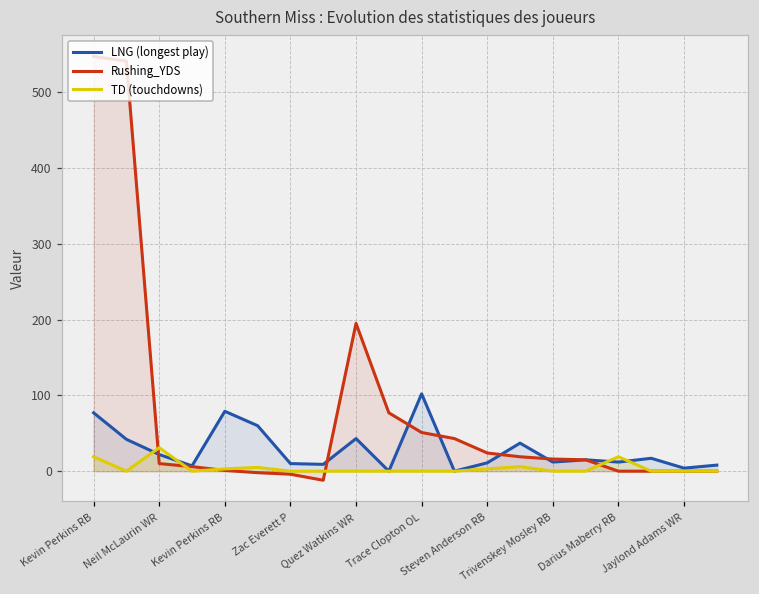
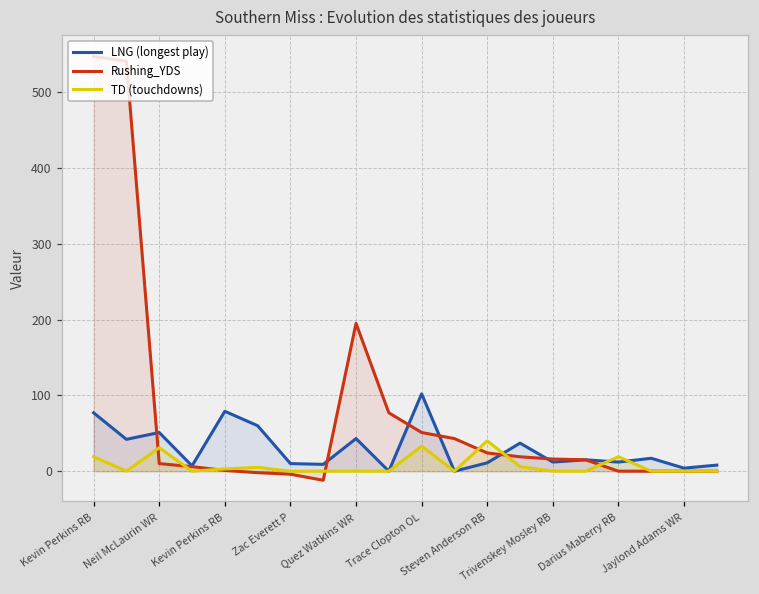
LNG (longest play), Neil McLaurin WR: 20 -> 50
TD (touchdowns), Trace Clopton OL: 0 -> 30
TD (touchdowns), Steven Anderson RB: 0 -> 40
